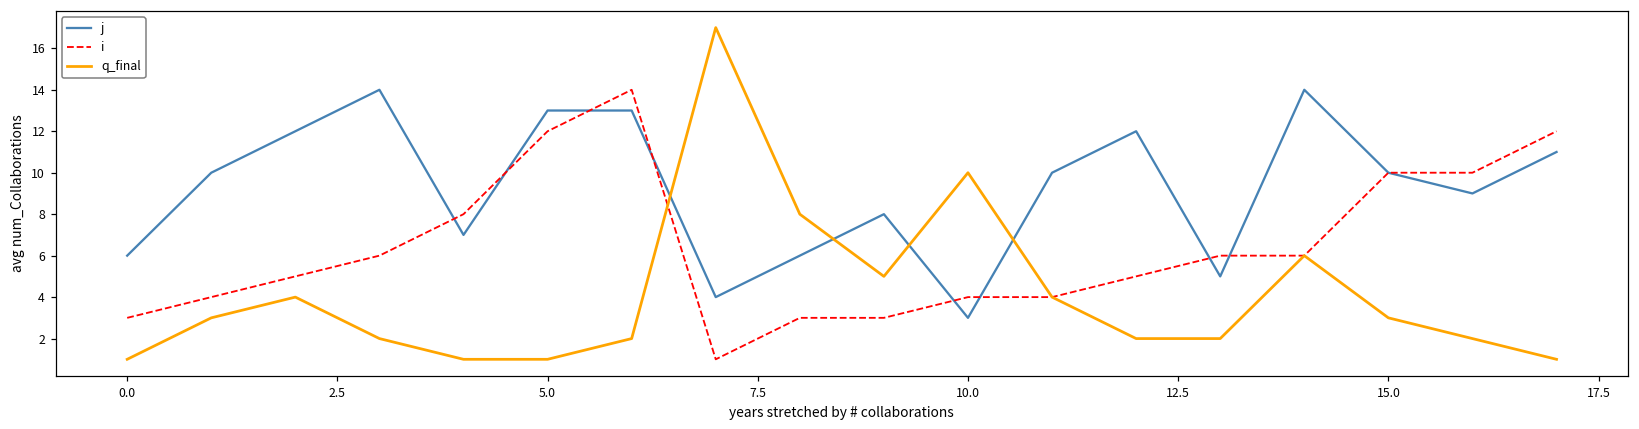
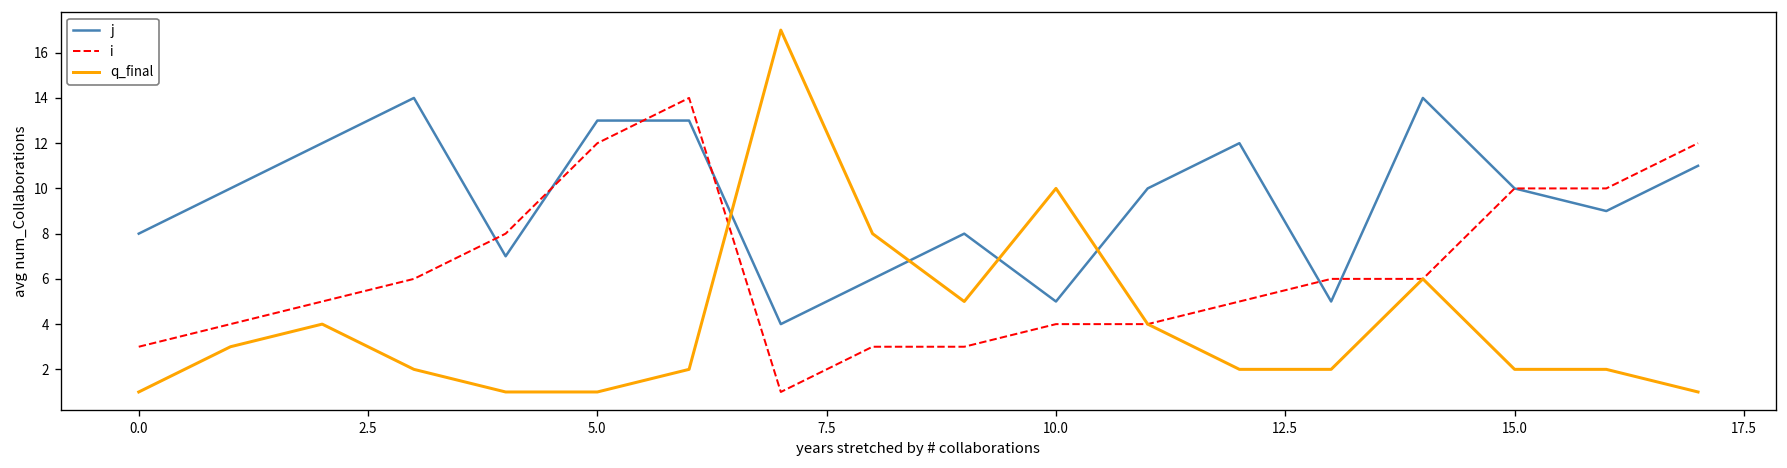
j, 0.0: 6 -> 8
j, 10.0: 3 -> 5
q_final, 15.0: 3 -> 2
